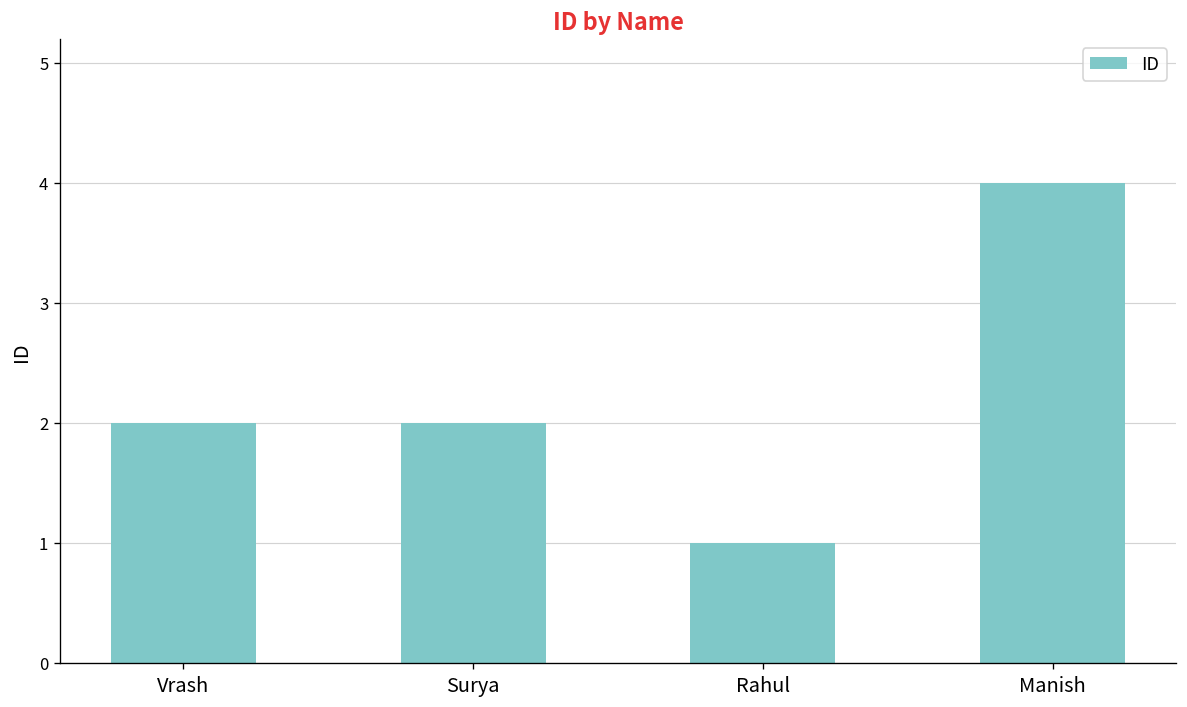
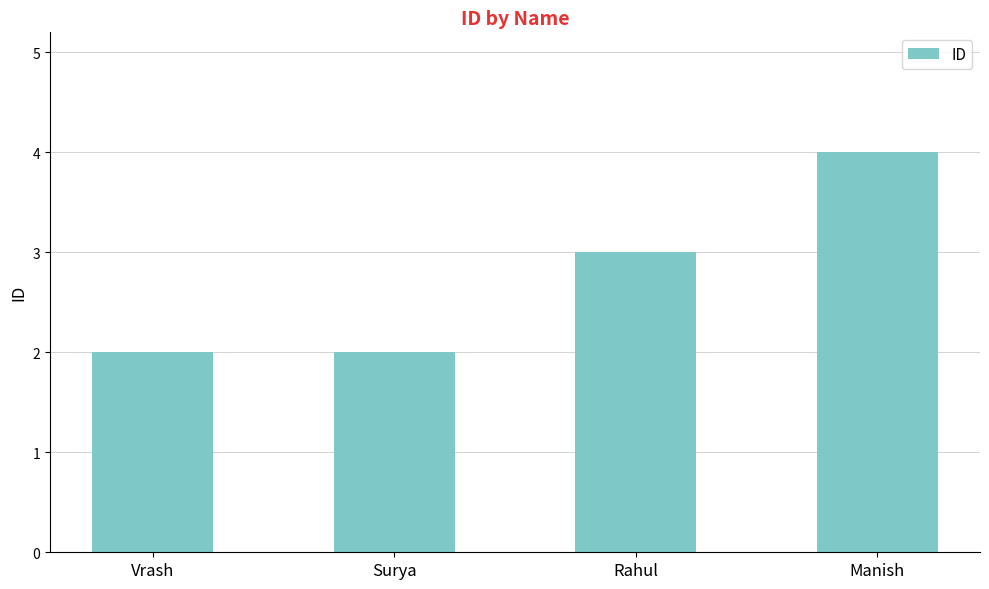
Rahul: 1 -> 3
